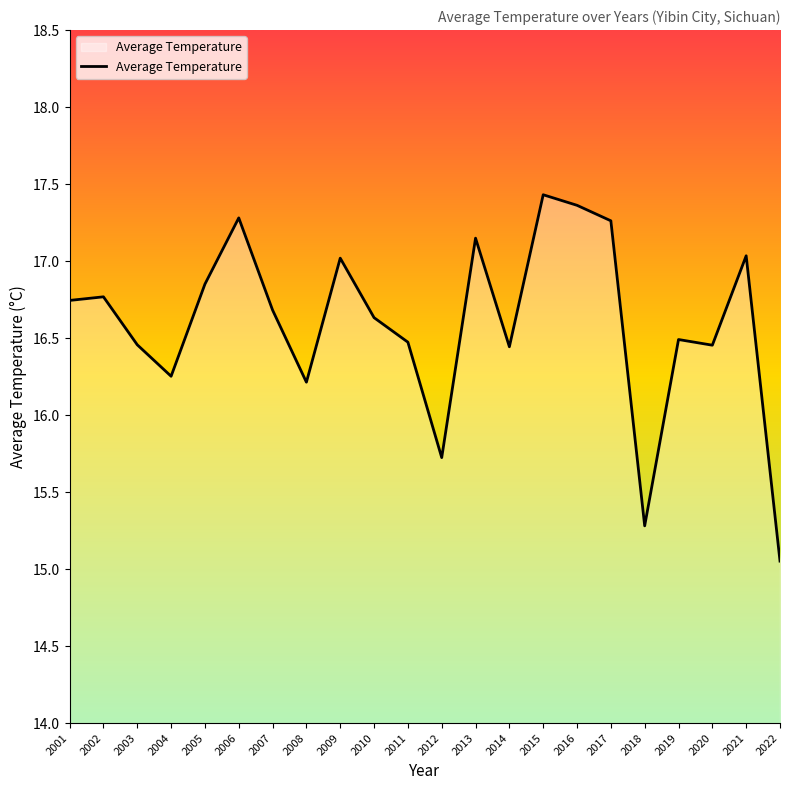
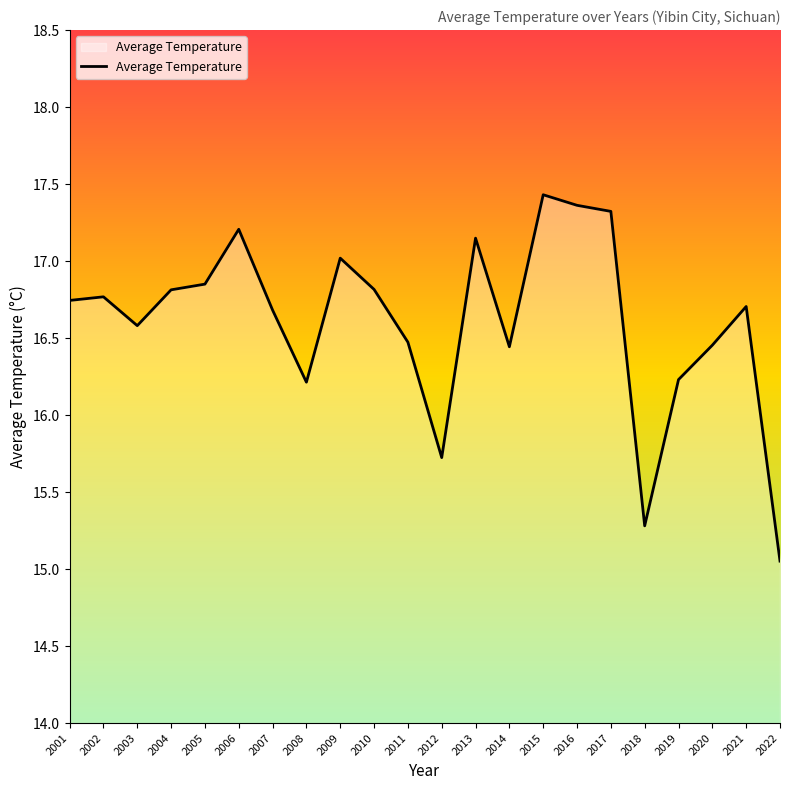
2003: 16.46 -> 16.58
2004: 16.25 -> 16.81
2006: 17.28 -> 17.21
2010: 16.63 -> 16.82
2017: 17.26 -> 17.32
2019: 16.49 -> 16.23
2021: 17.03 -> 16.71
